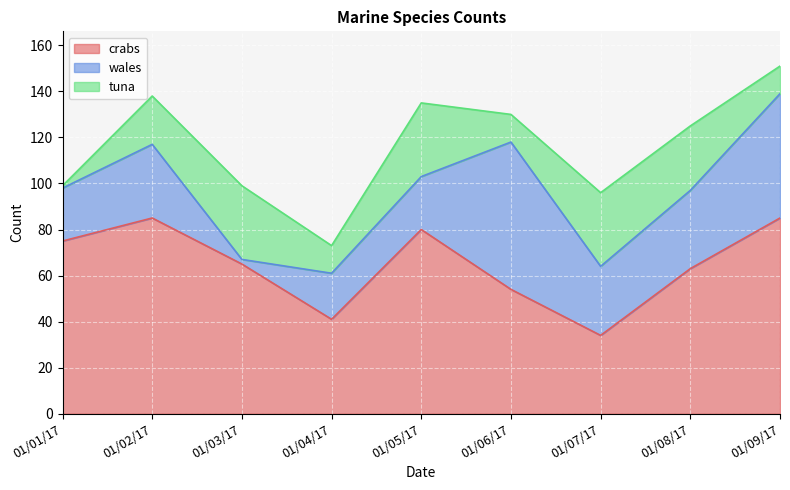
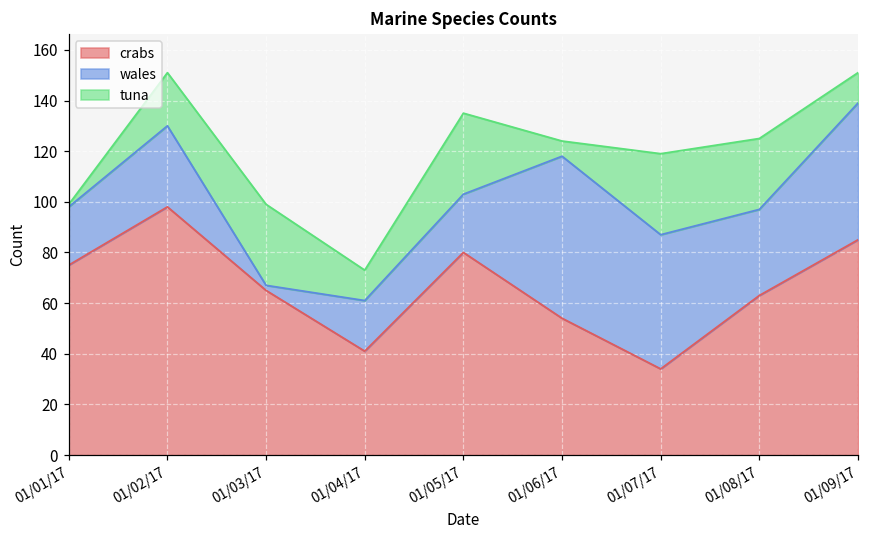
crabs, 01/02/17: 85 -> 98
tuna, 01/06/17: 12 -> 6
wales, 01/07/17: 30 -> 53
